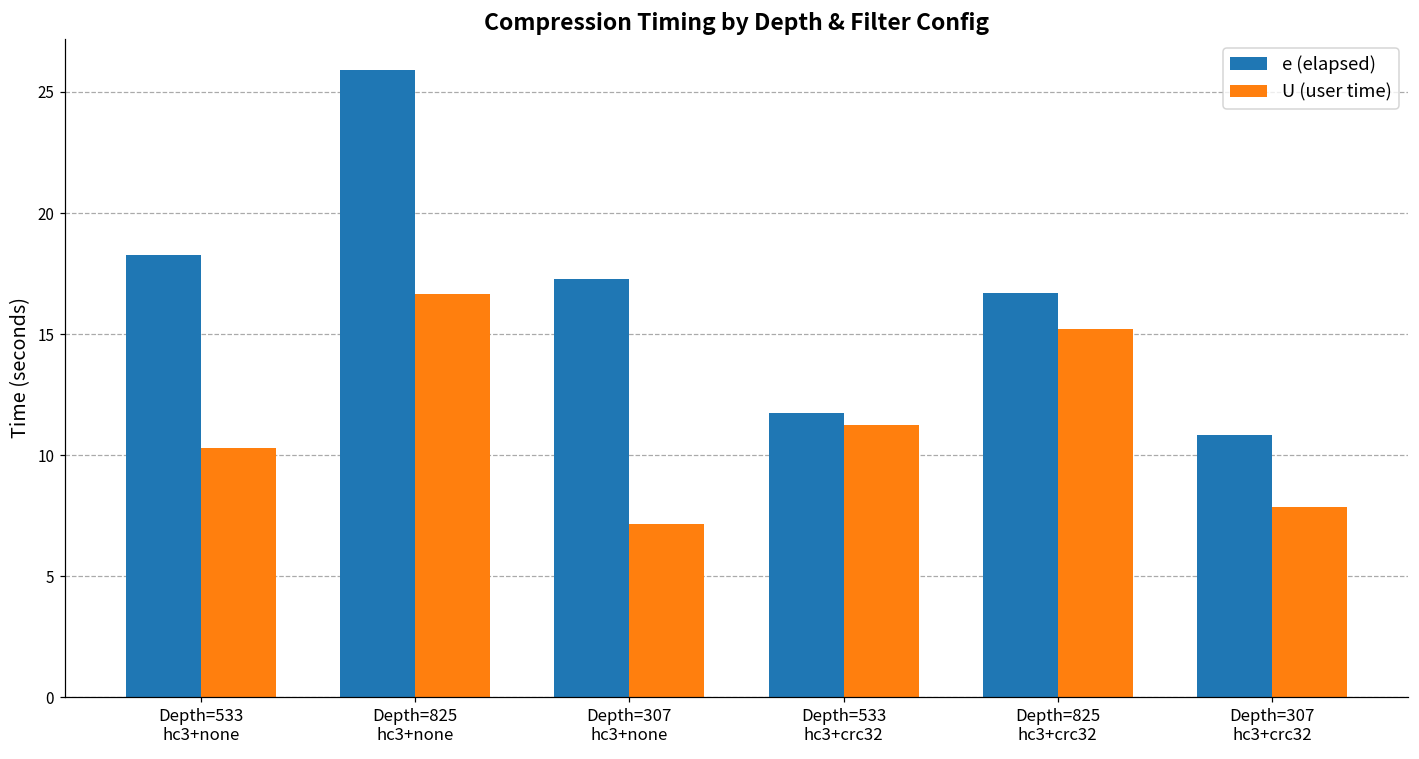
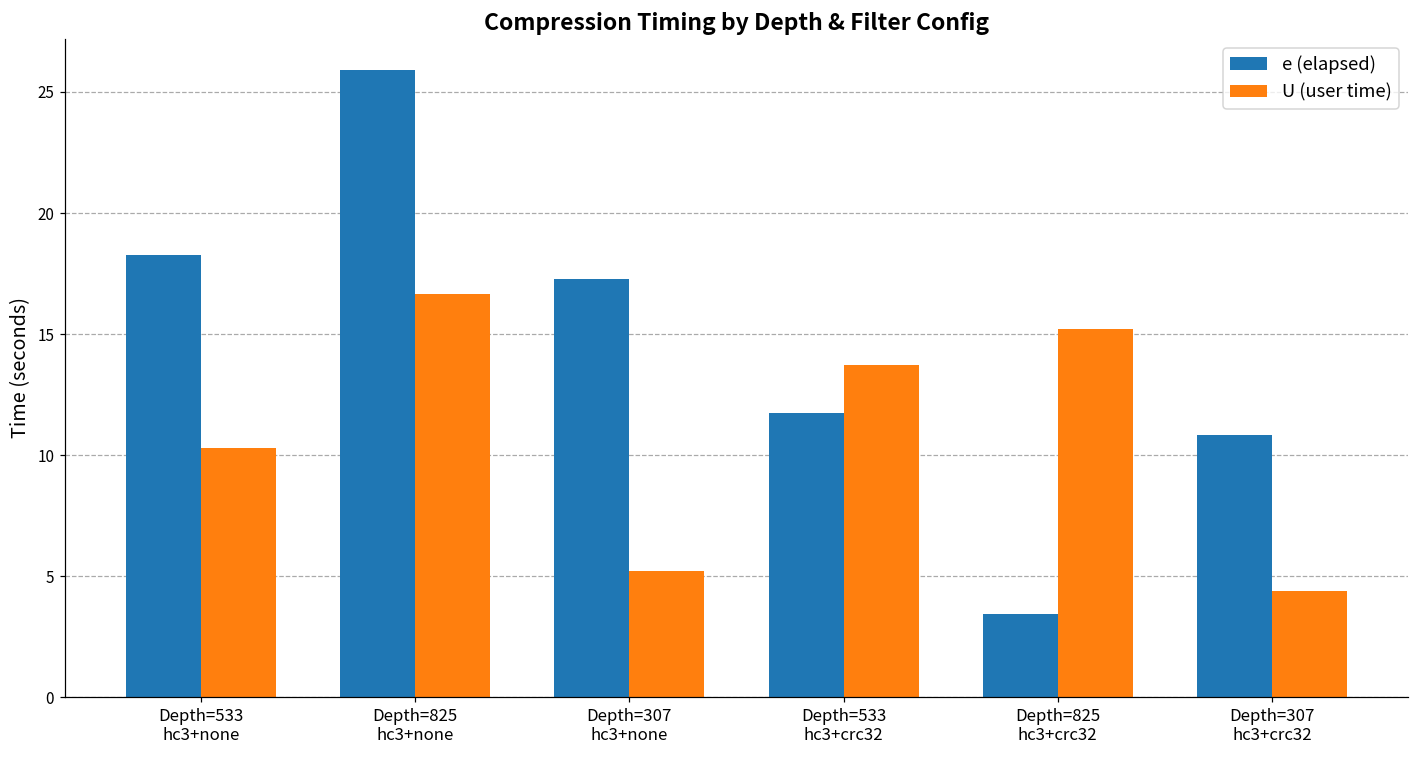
U (user time), Depth=307 hc3+none: 7.2 -> 5.2
U (user time), Depth=533 hc3+crc32: 11.2 -> 13.7
e (elapsed), Depth=825 hc3+crc32: 16.7 -> 3.4
U (user time), Depth=307 hc3+crc32: 7.9 -> 4.4
